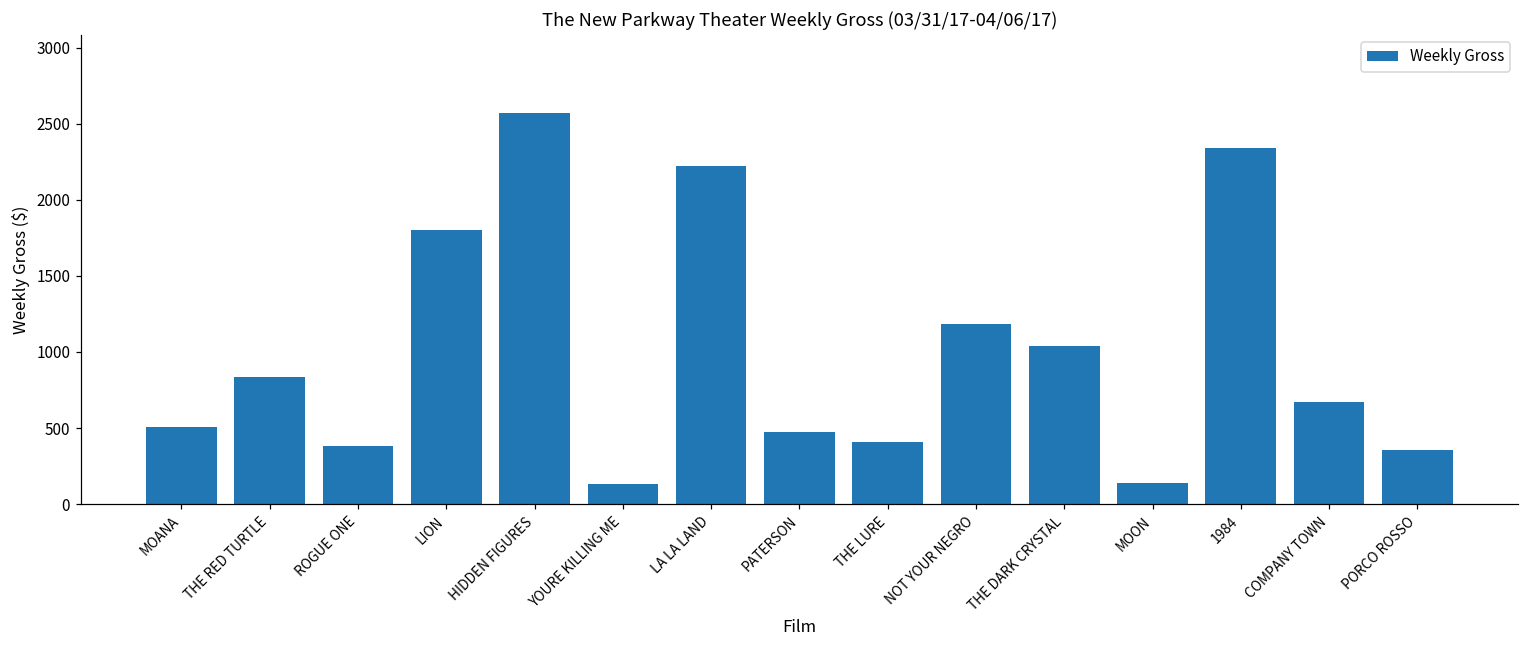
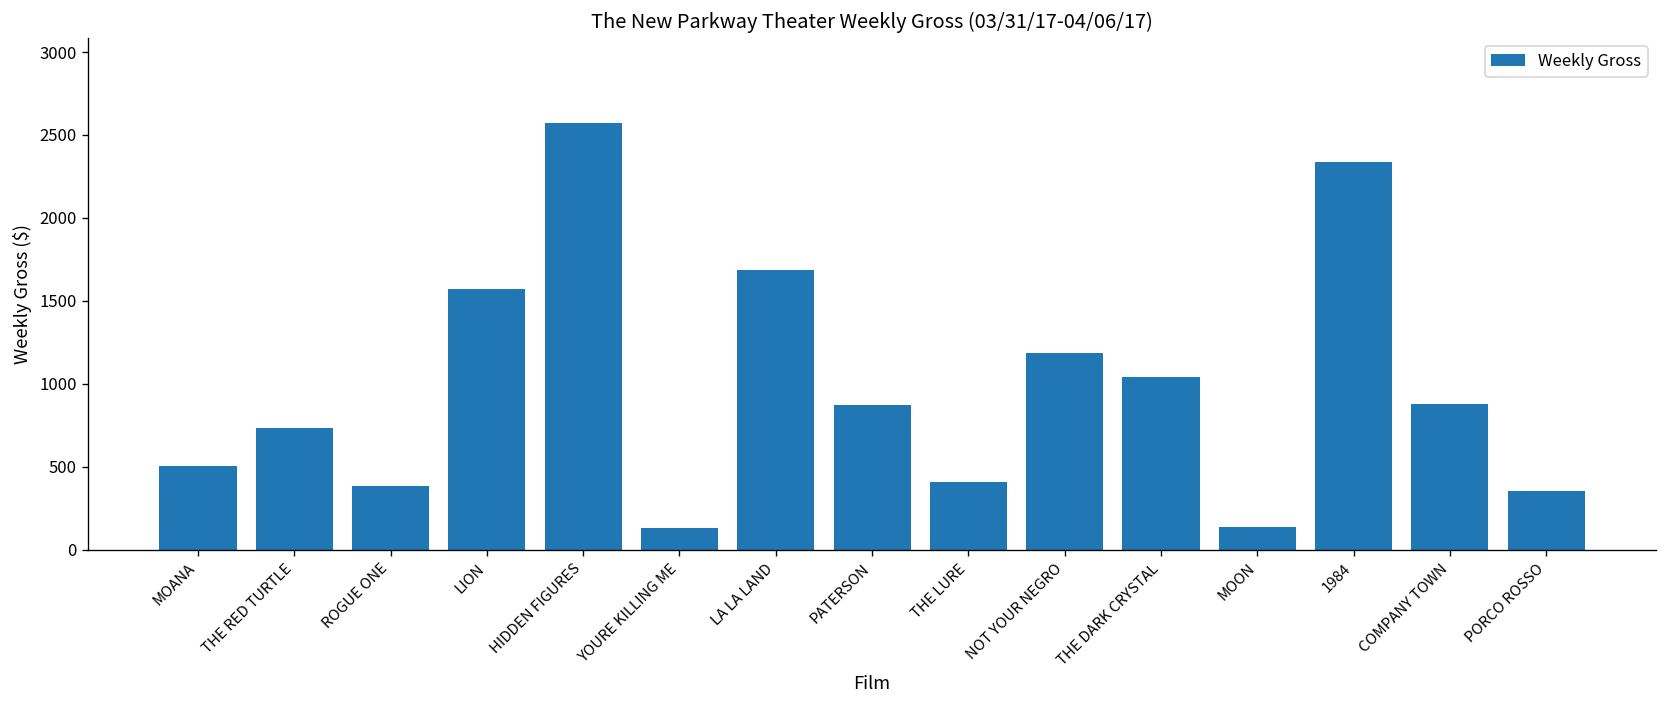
THE RED TURTLE: 840 -> 740
LION: 1800 -> 1570
LA LA LAND: 2220 -> 1690
PATERSON: 480 -> 870
COMPANY TOWN: 670 -> 880
